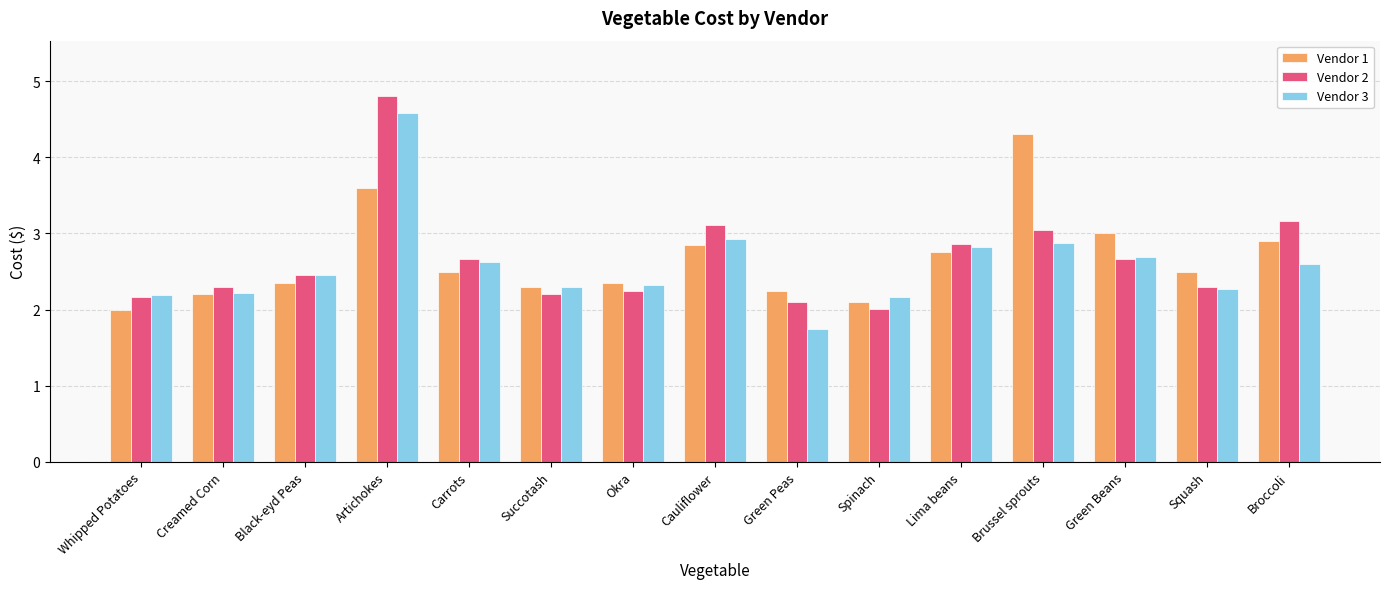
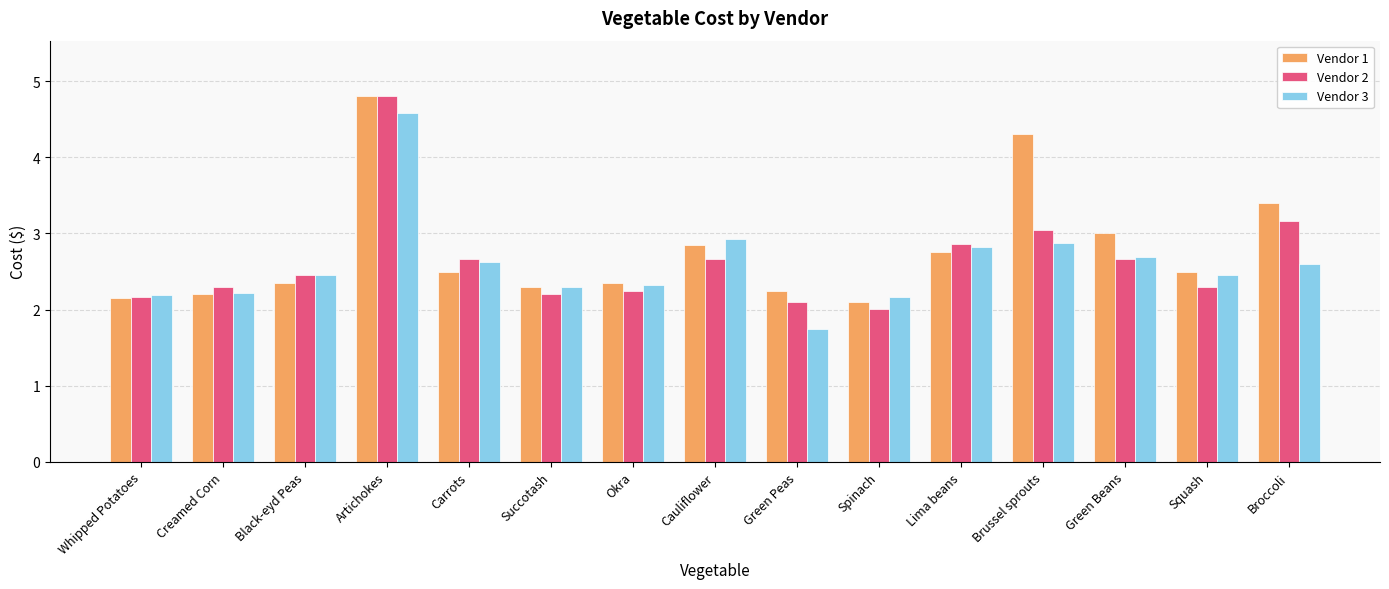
Vendor 1, Whipped Potatoes: 2.0 -> 2.2
Vendor 1, Artichokes: 3.6 -> 4.8
Vendor 2, Cauliflower: 3.1 -> 2.7
Vendor 3, Squash: 2.3 -> 2.5
Vendor 1, Broccoli: 2.9 -> 3.4
